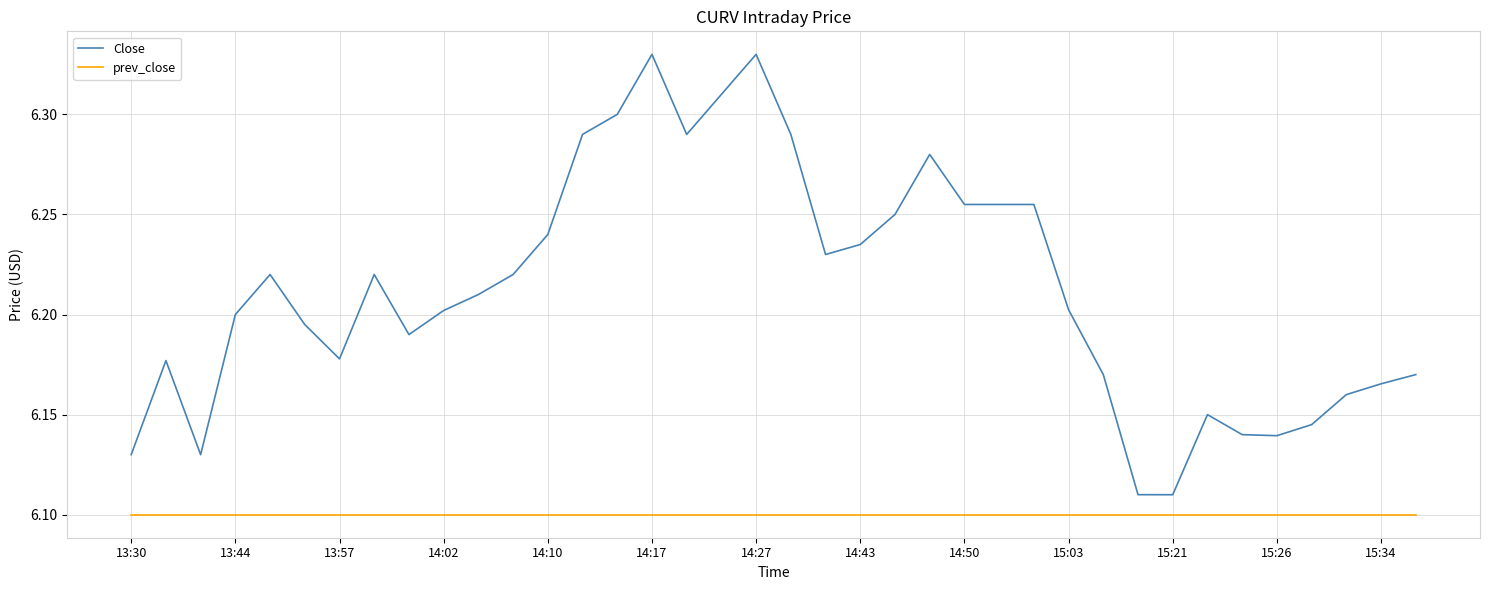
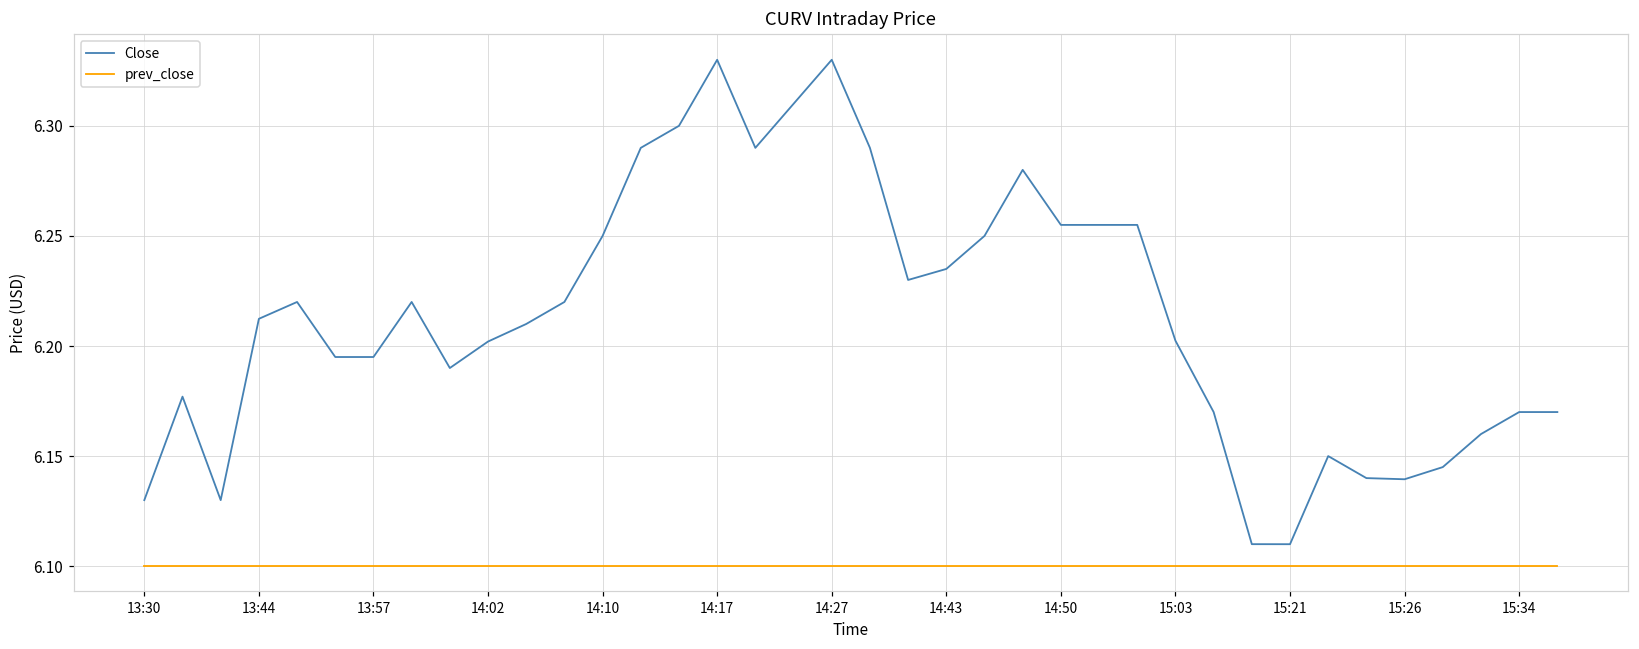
Close, 13:44: 6.200 -> 6.212
Close, 13:57: 6.178 -> 6.195
Close, 14:10: 6.24 -> 6.25
Close, 15:34: 6.165 -> 6.170
